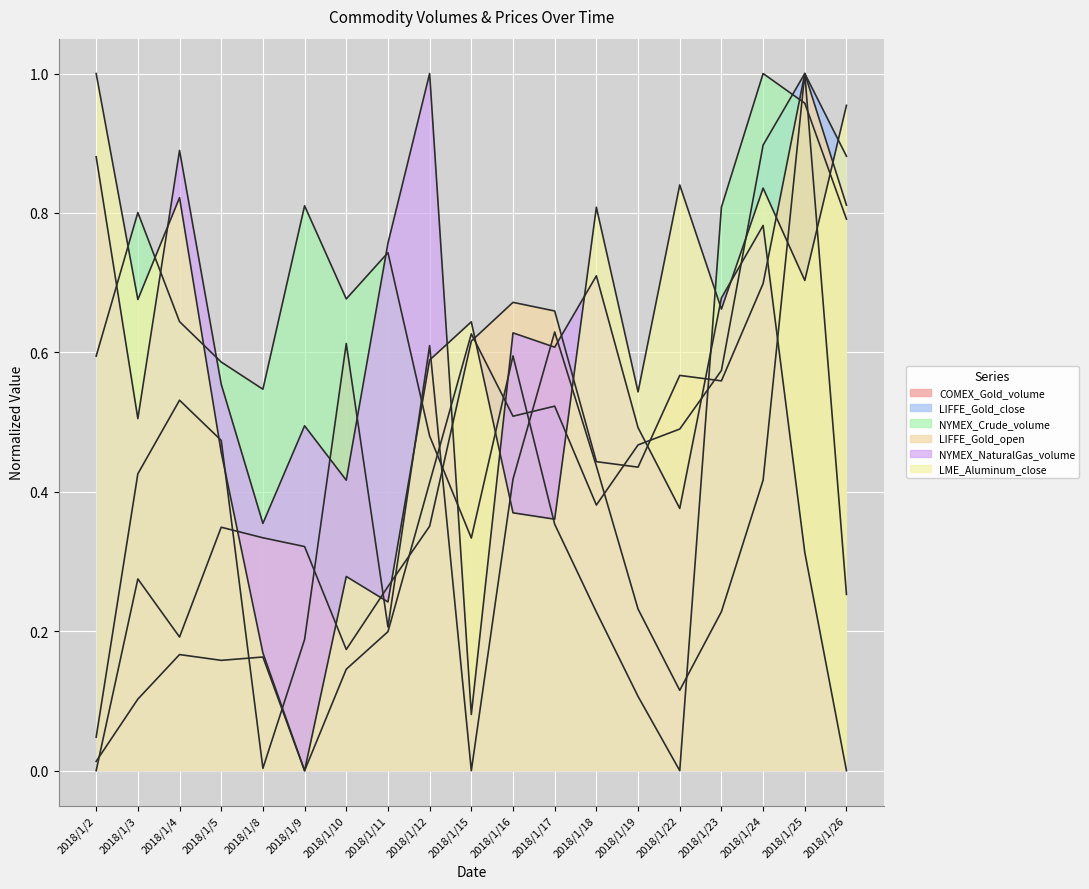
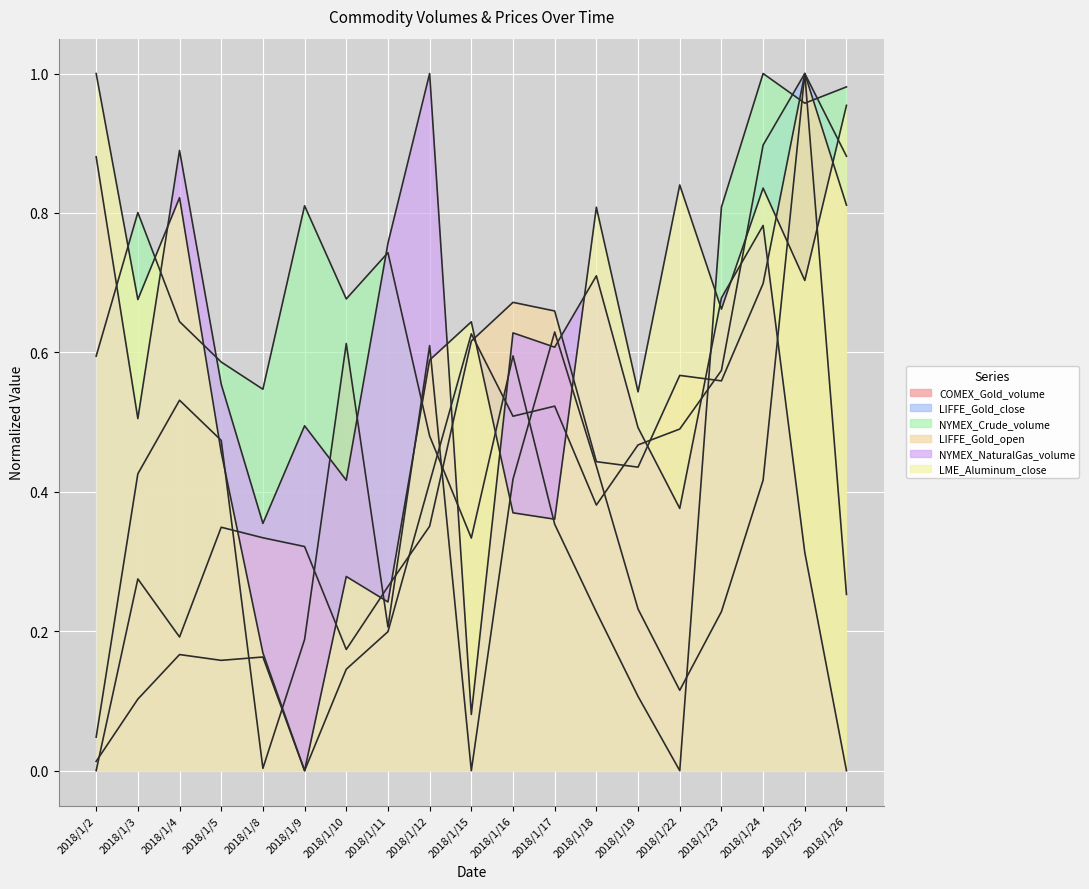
NYMEX_Crude_volume, 2018/1/26: 0.79 -> 0.98
